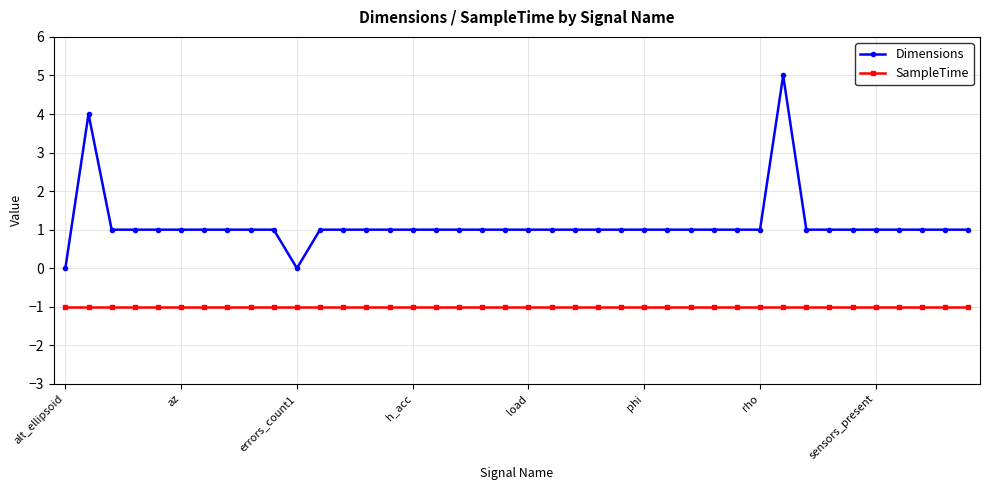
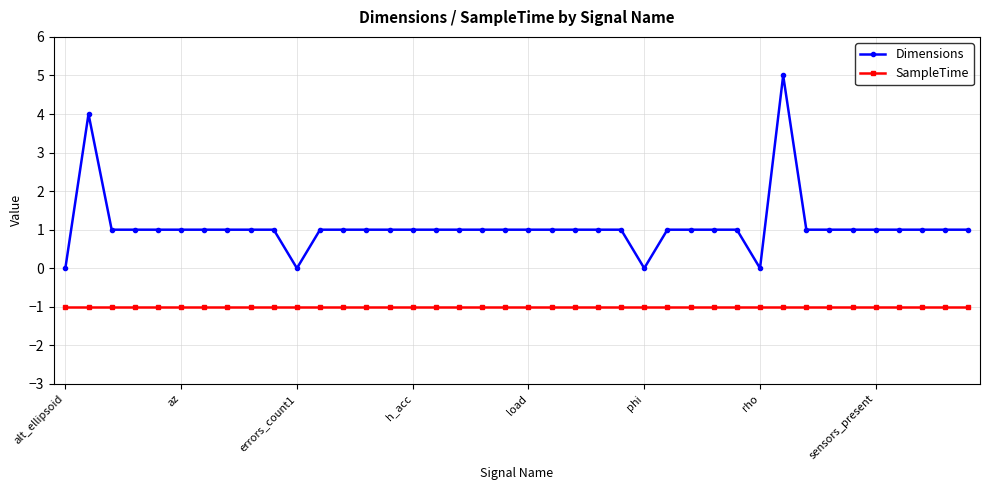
Dimensions, phi: 1 -> 0
Dimensions, rho: 1 -> 0
